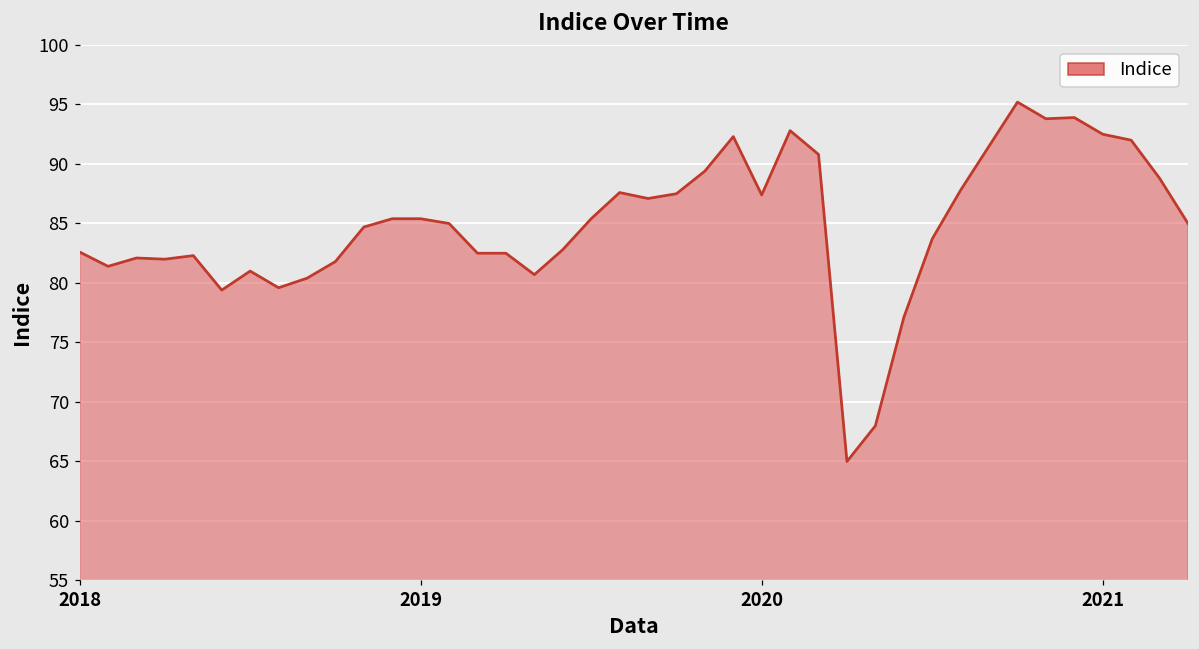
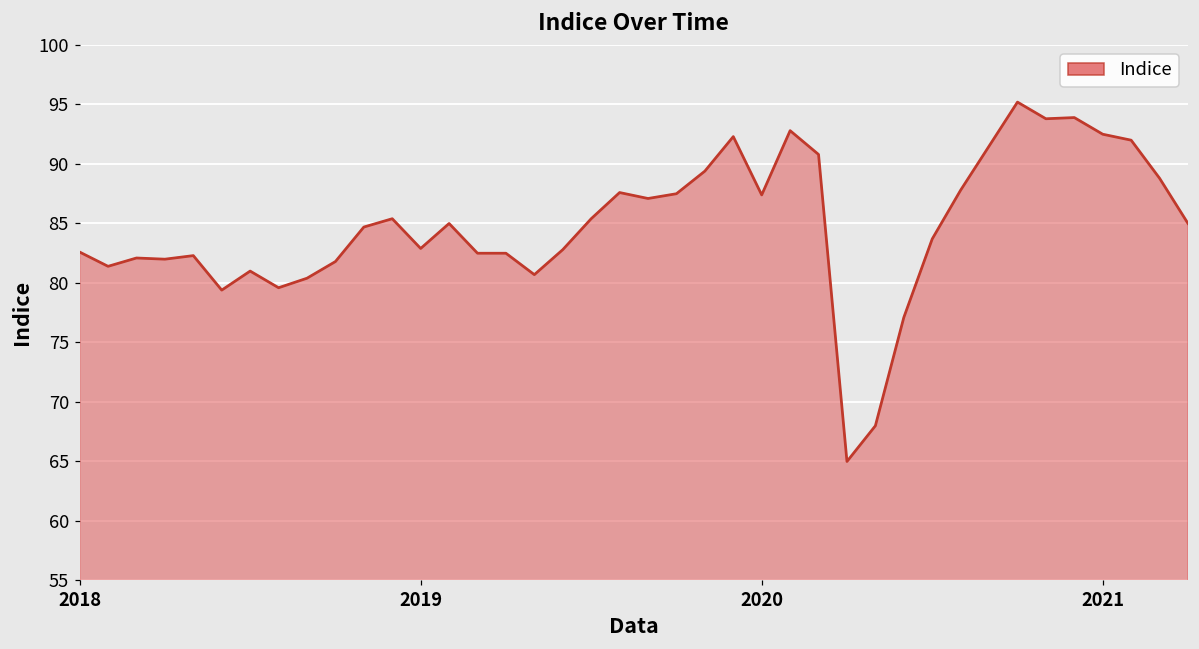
2019: 85.4 -> 82.9
